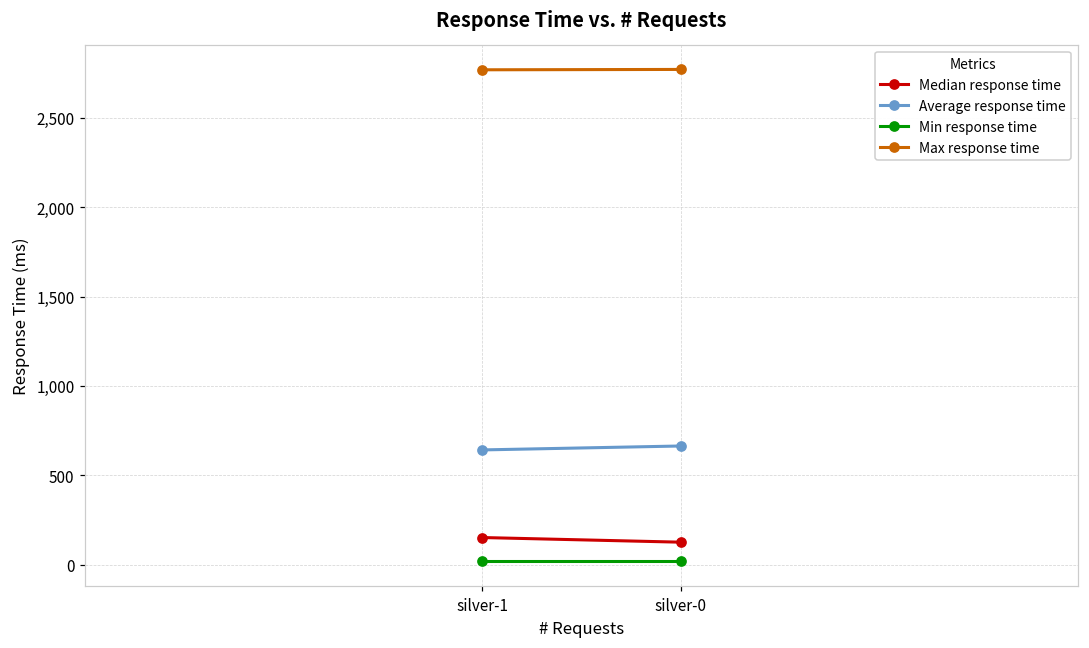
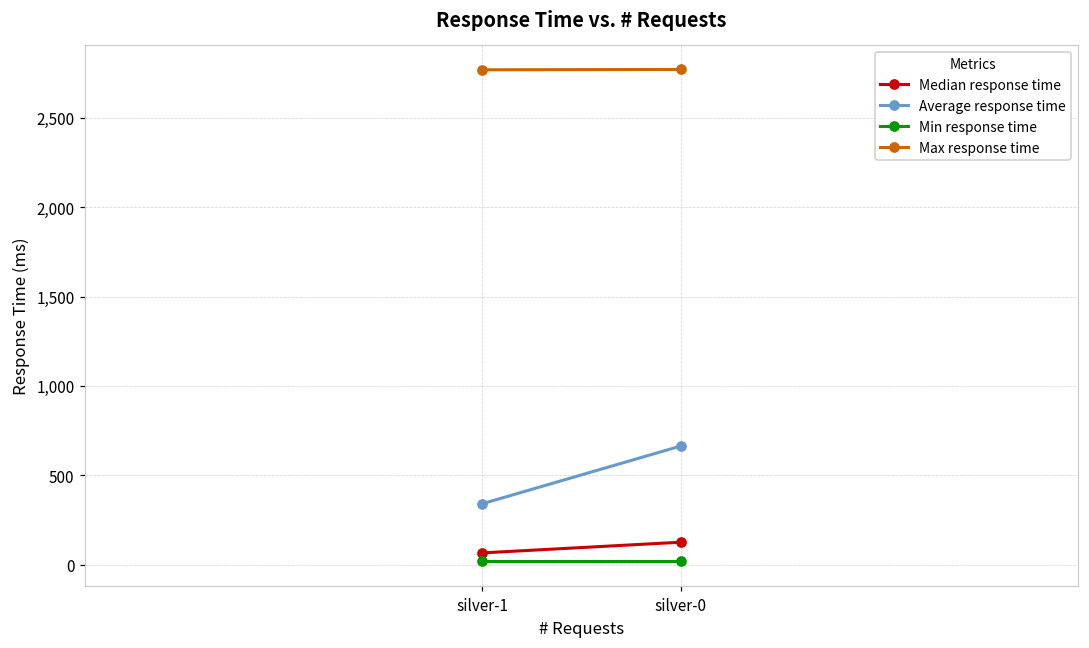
Median response time, silver-1: 150 -> 70
Average response time, silver-1: 640 -> 340
